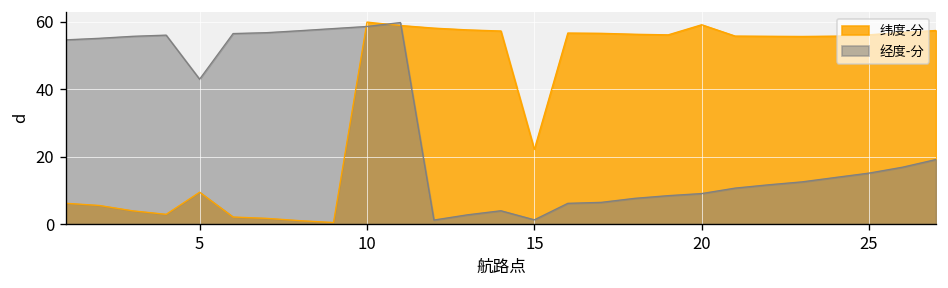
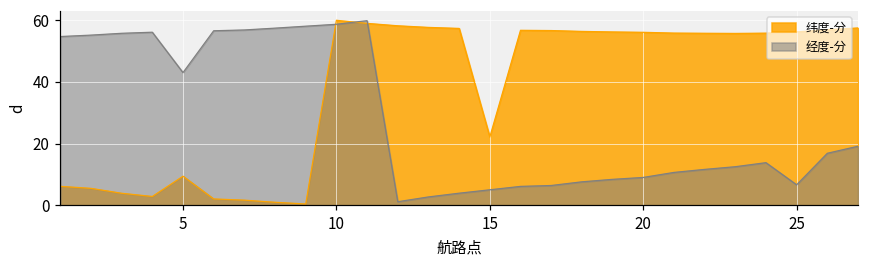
经度-分, 15: 1 -> 5
纬度-分, 20: 59 -> 56
经度-分, 25: 15 -> 7
